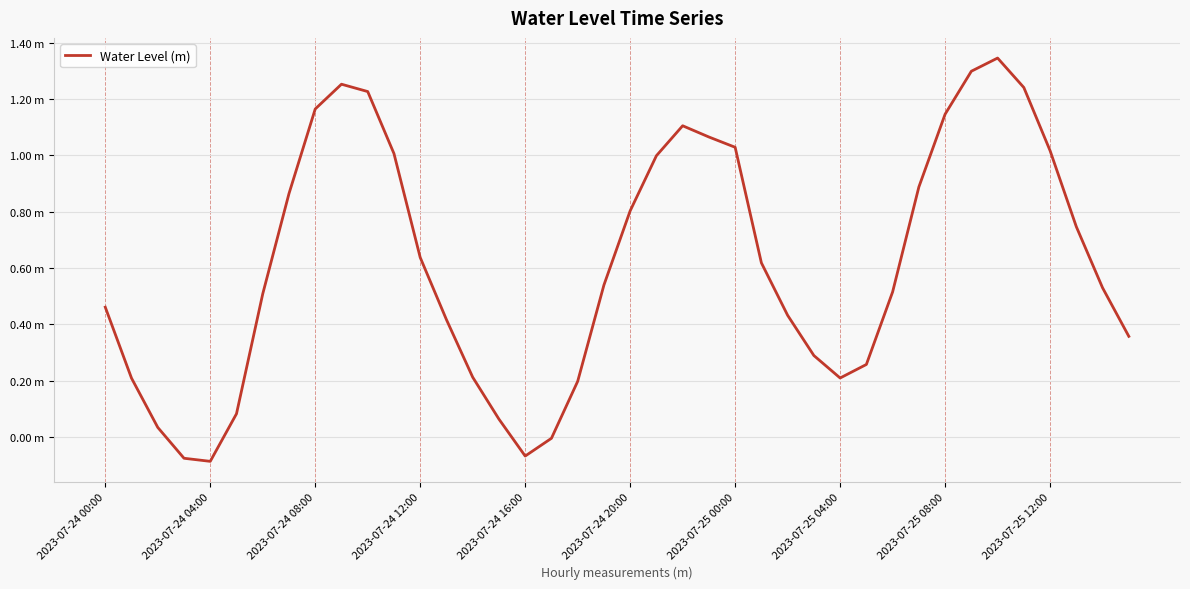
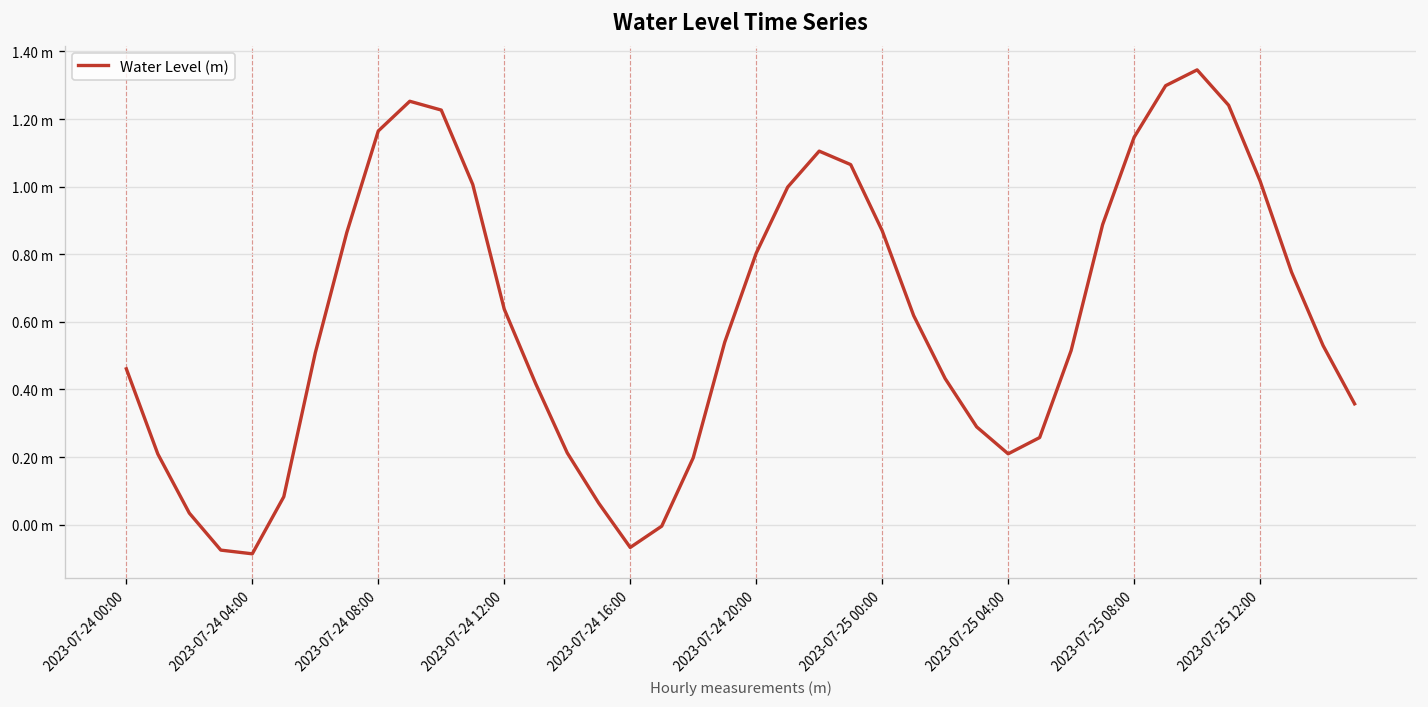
2023-07-25 00:00: 1.03 m -> 0.87 m
